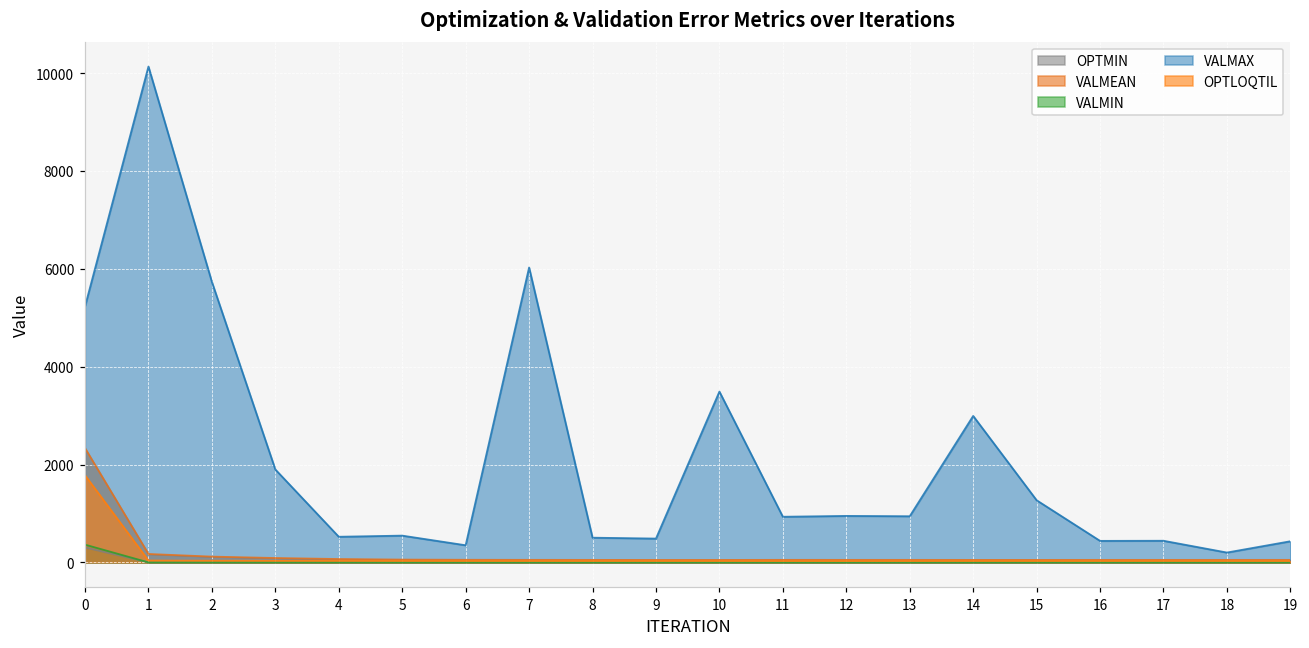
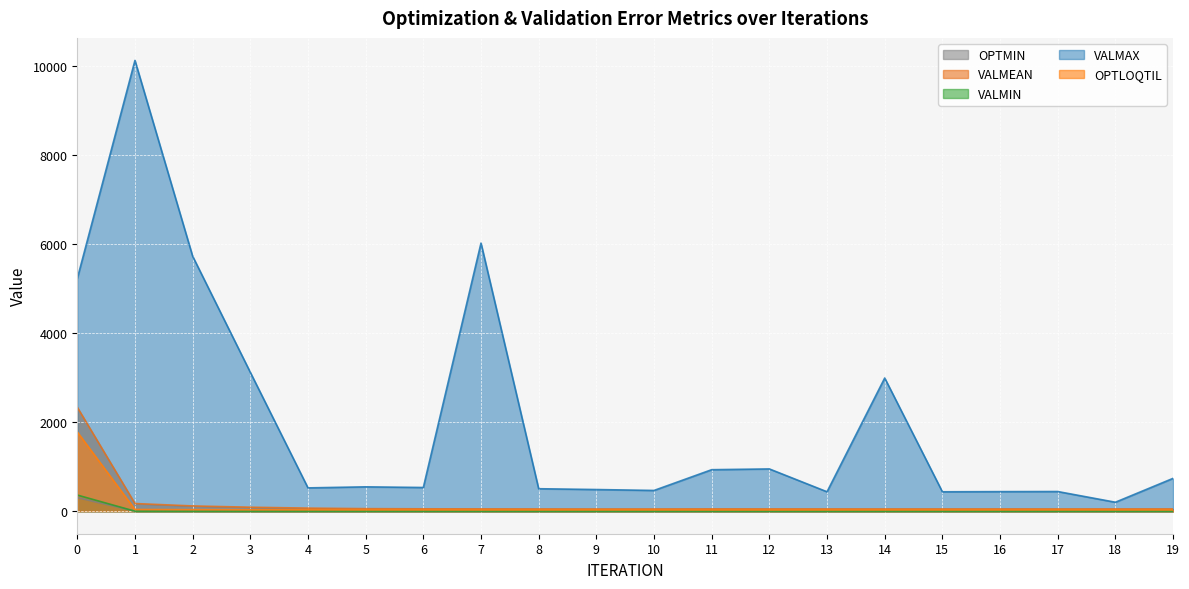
VALMAX, 3: 1900 -> 3100
VALMAX, 6: 400 -> 500
VALMAX, 10: 3500 -> 500
VALMAX, 13: 900 -> 400
VALMAX, 15: 1300 -> 400
VALMAX, 19: 400 -> 700
